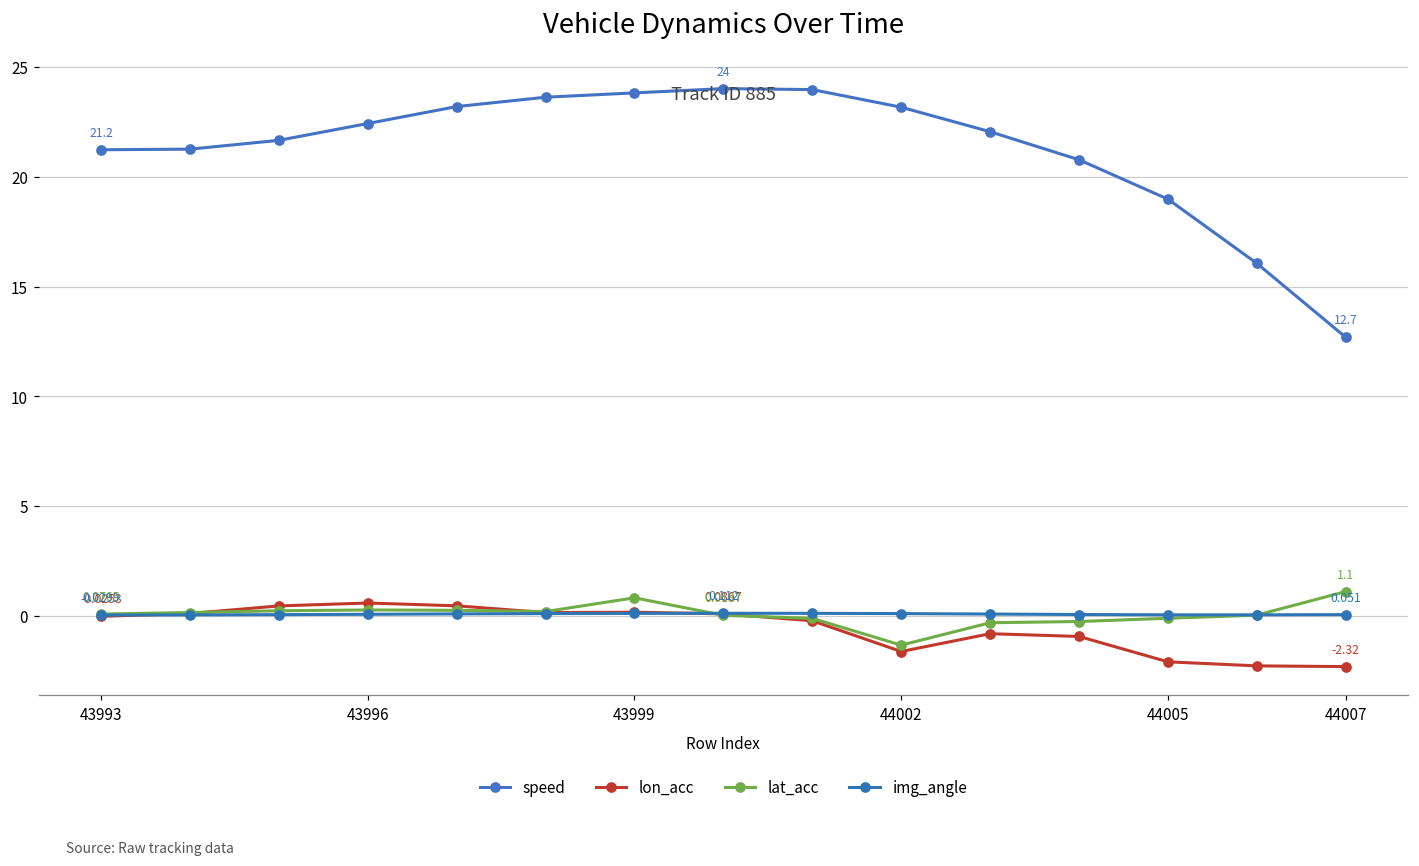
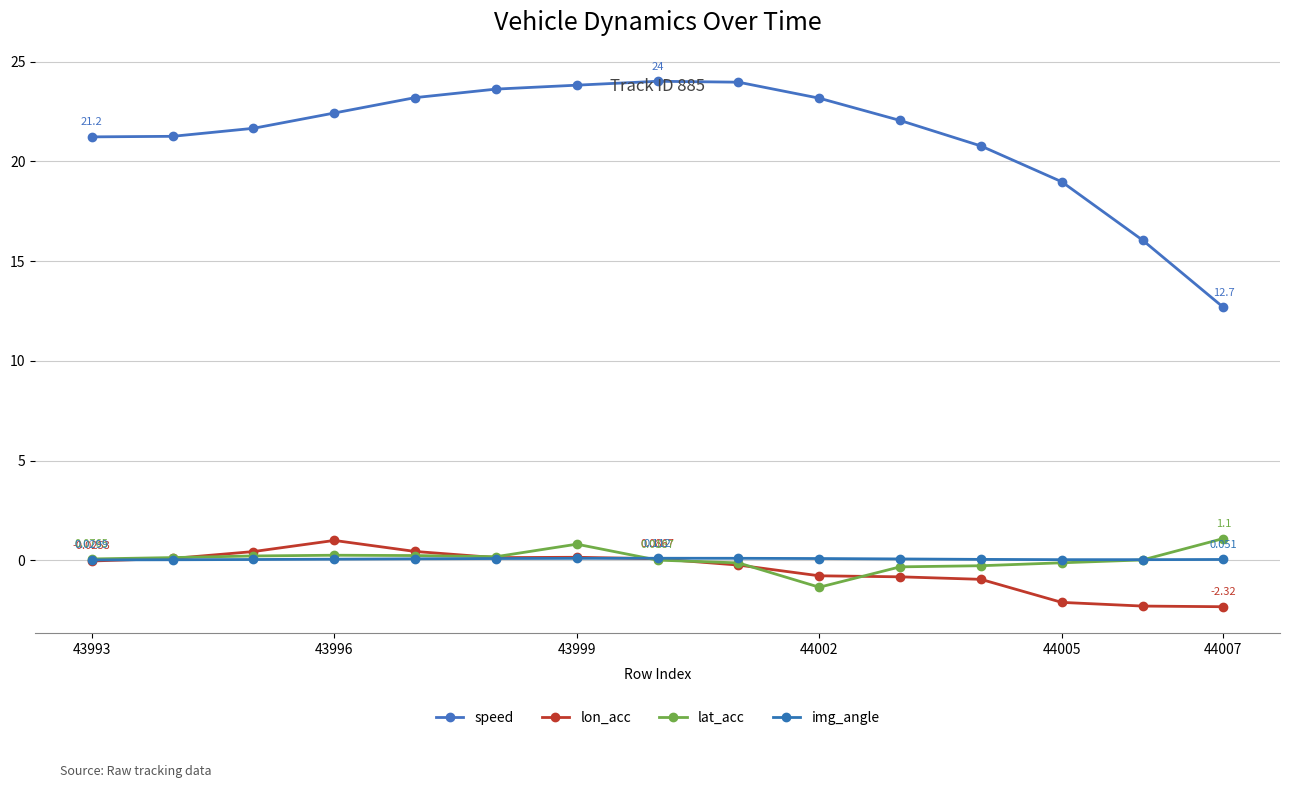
lon_acc, 43996: 0.6 -> 1.0
lon_acc, 44002: -1.6 -> -0.8
